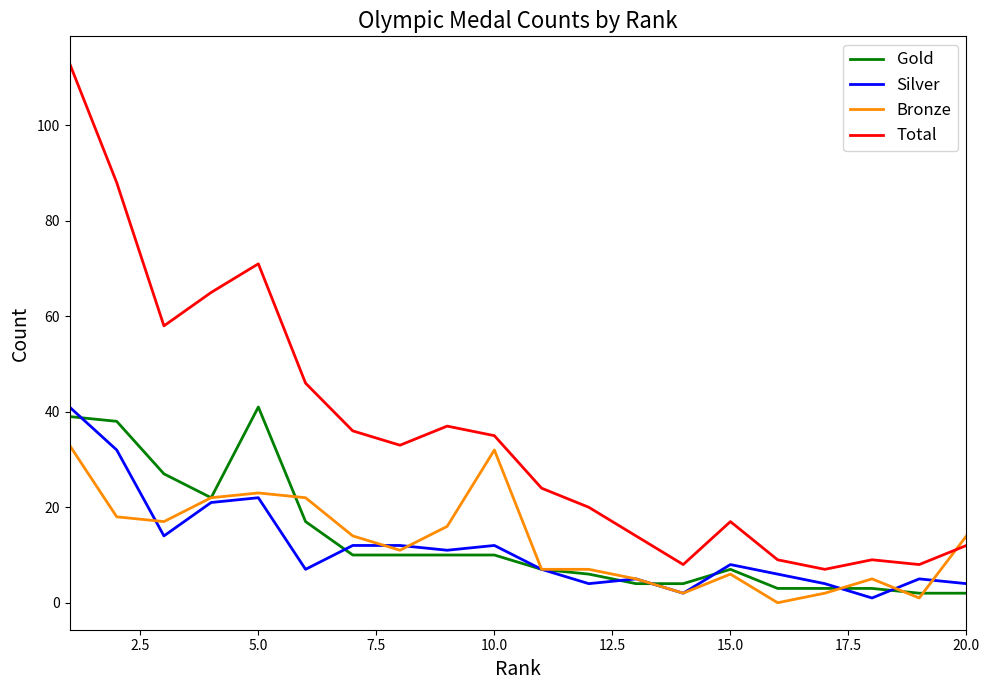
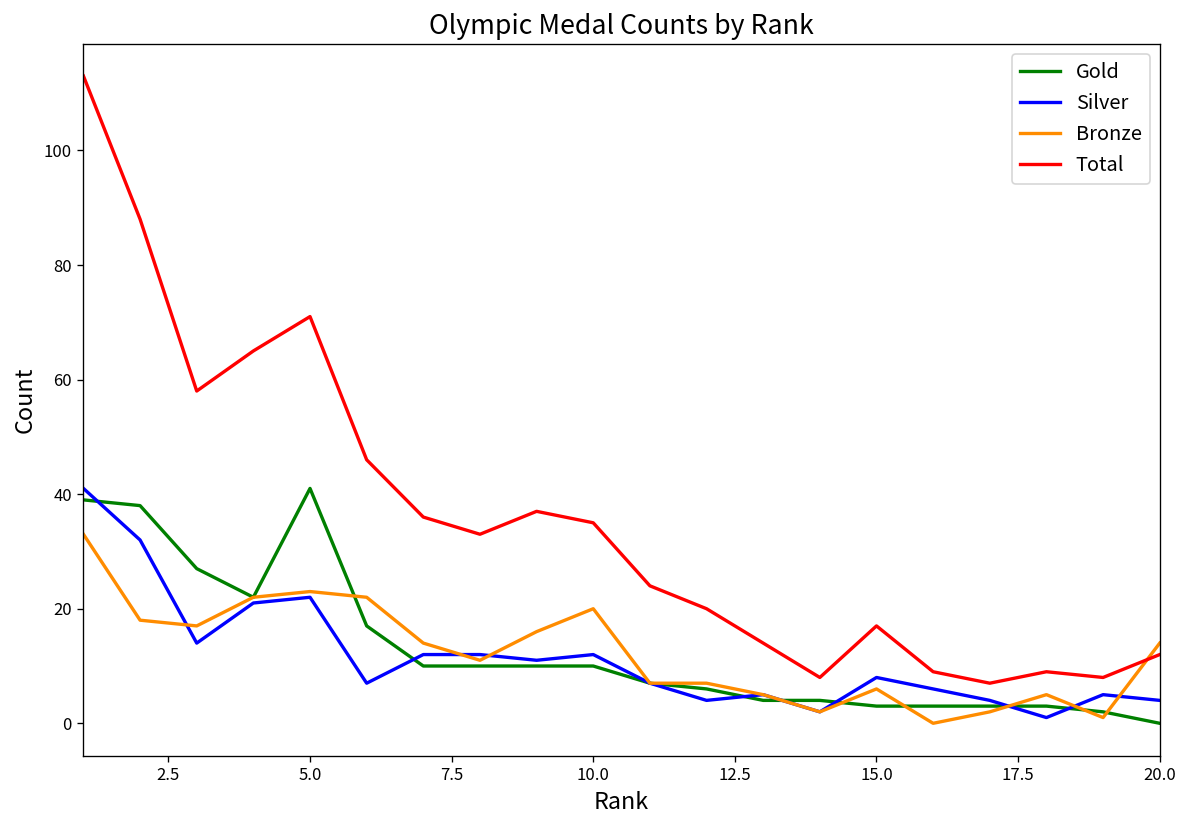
Bronze, 10.0: 32 -> 20
Gold, 15.0: 7 -> 3
Gold, 20.0: 2 -> 0
